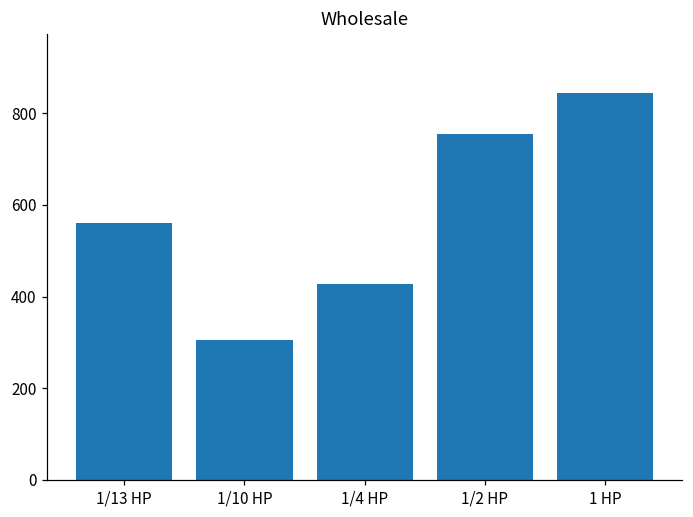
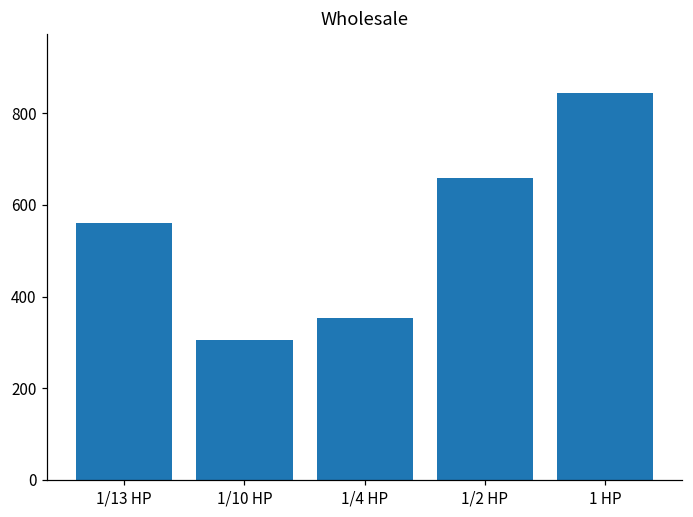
1/4 HP: 430 -> 350
1/2 HP: 760 -> 660
